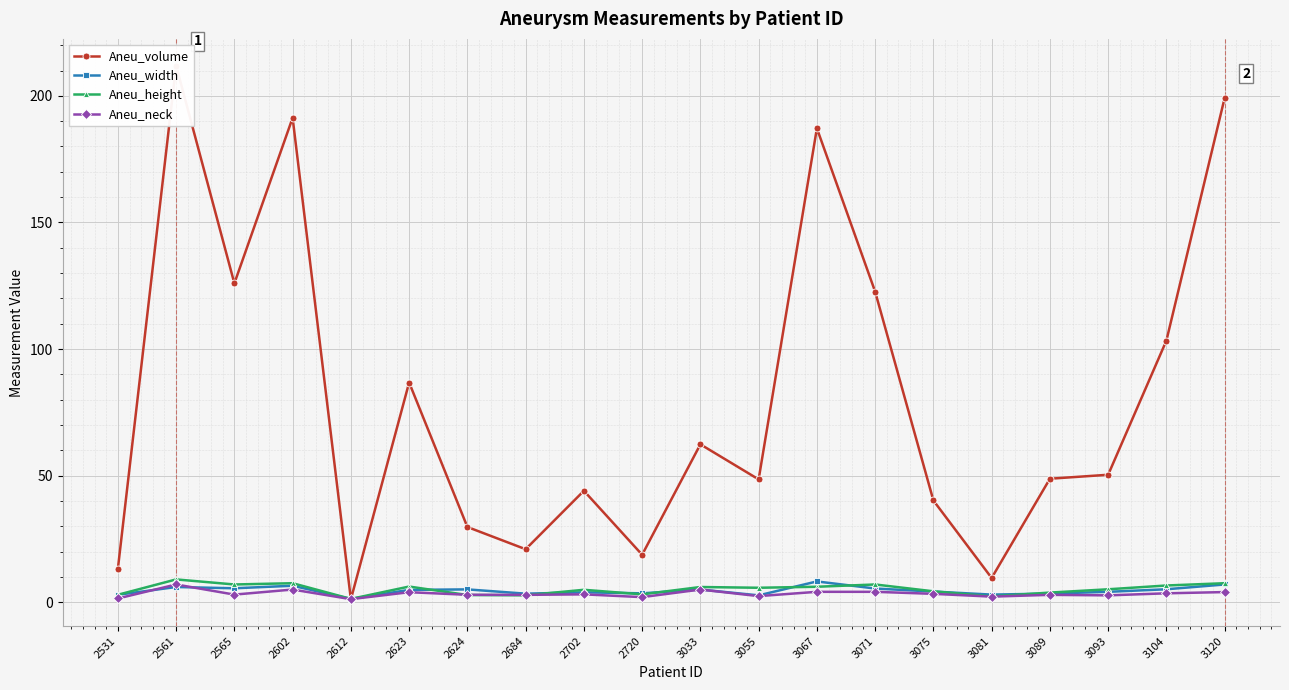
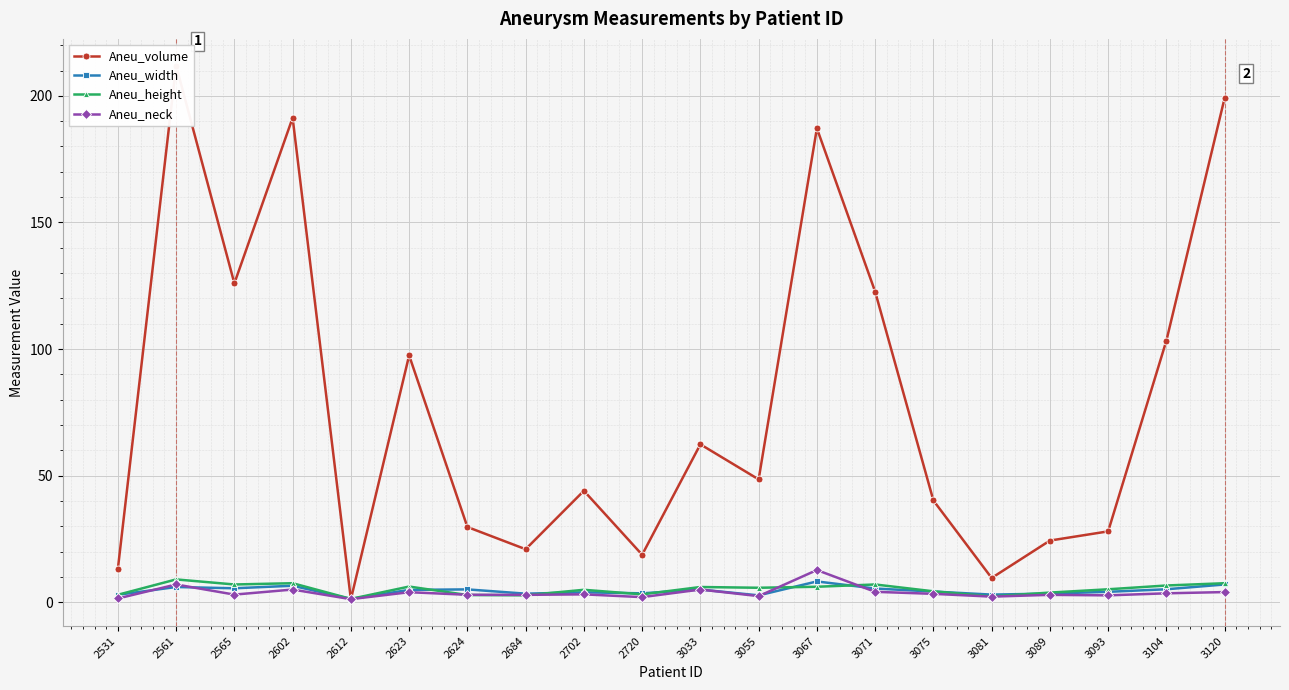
Aneu_volume, 2623: 87 -> 97
Aneu_neck, 3067: 4 -> 13
Aneu_volume, 3089: 49 -> 24
Aneu_volume, 3093: 50 -> 28
